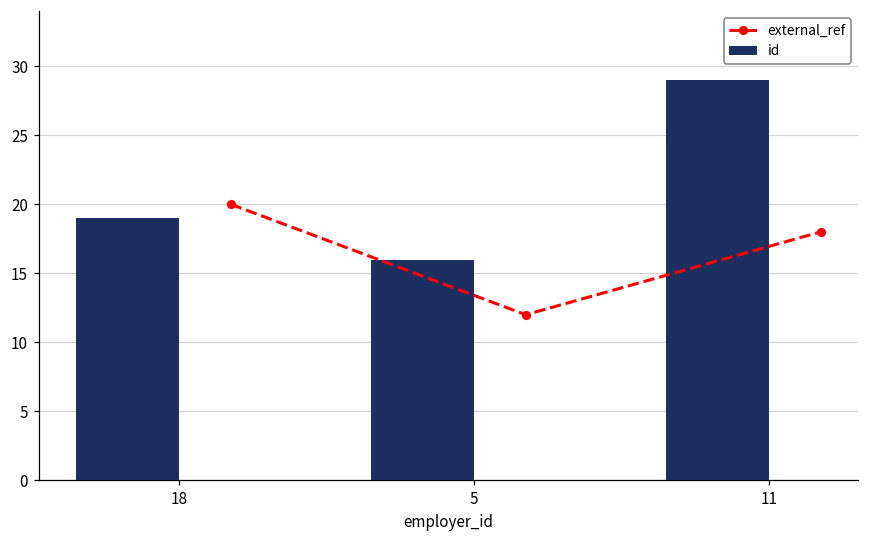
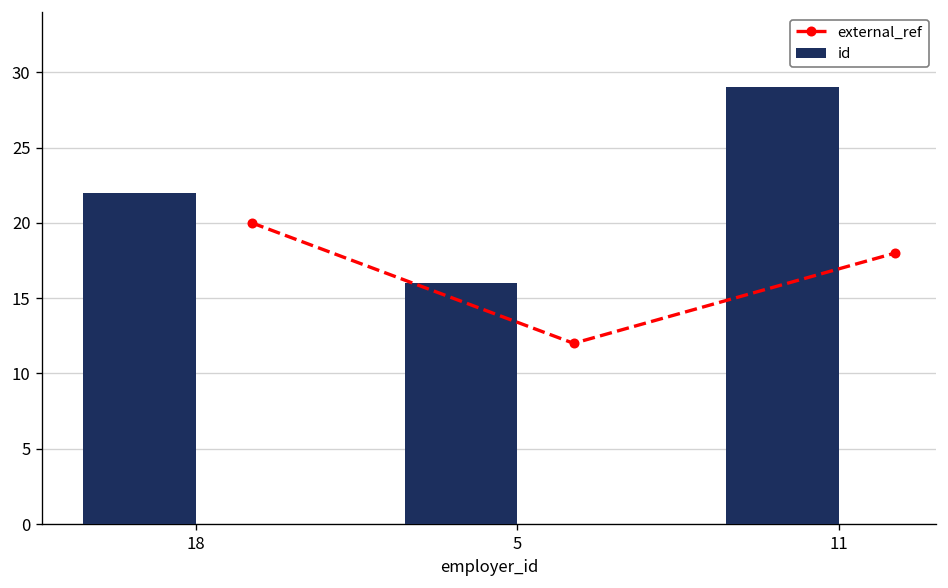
id, 18: 19 -> 22
